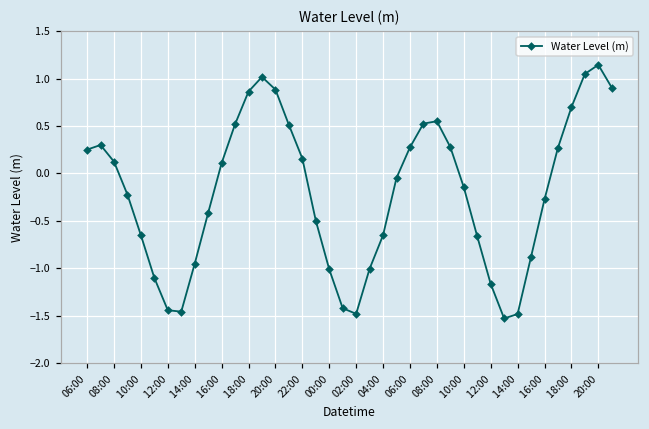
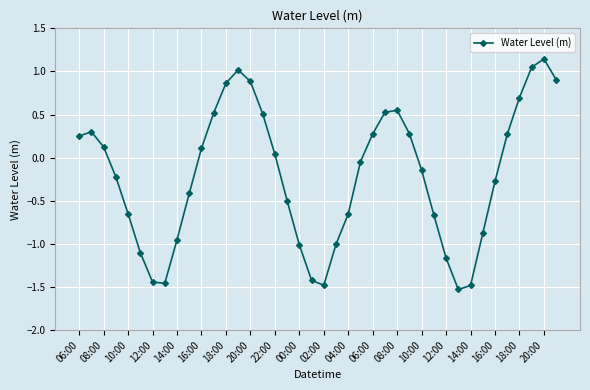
22:00: 0.2 -> 0.0
